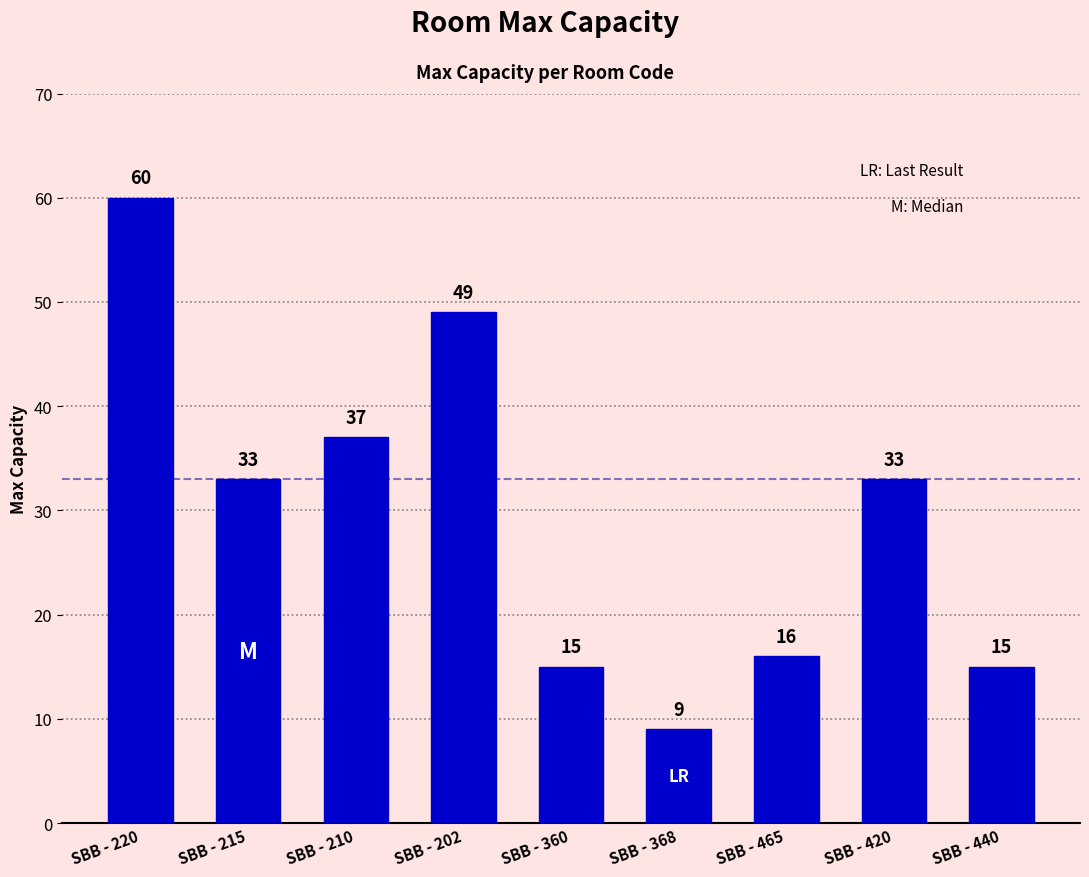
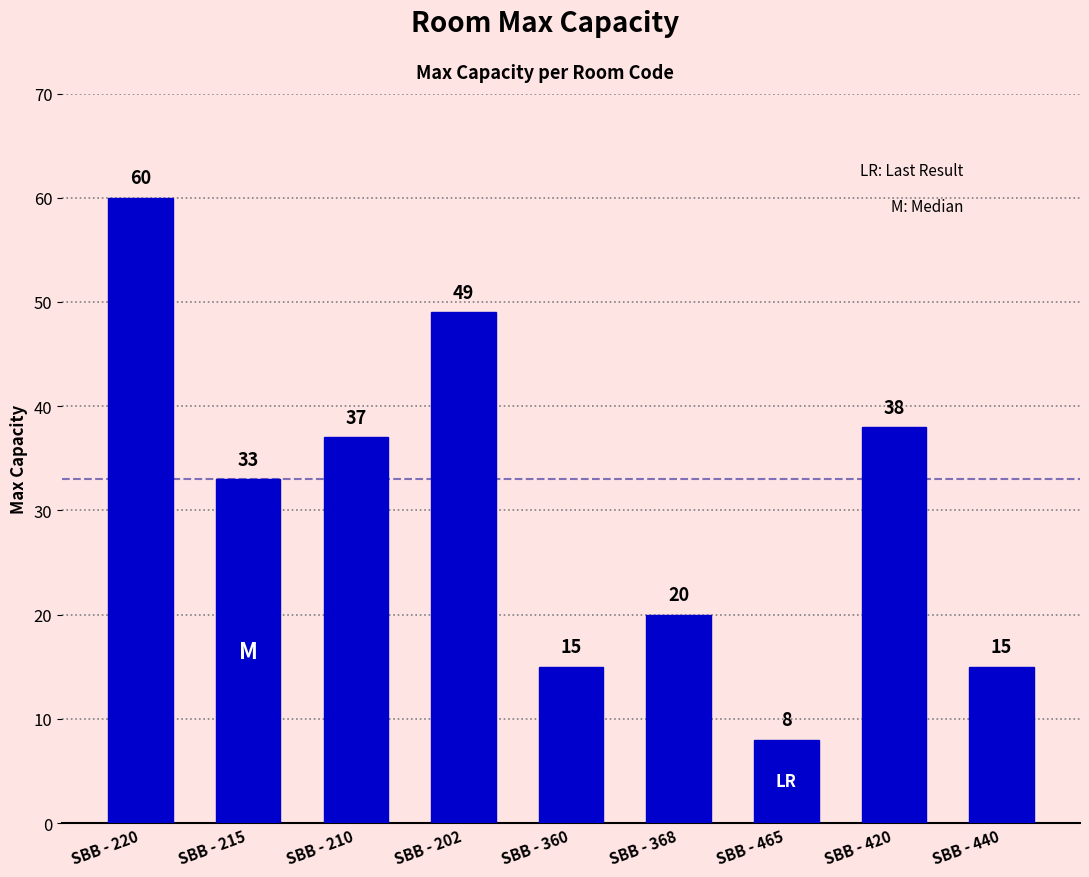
SBB - 368: 9 -> 20
SBB - 465: 16 -> 8
SBB - 420: 33 -> 38
